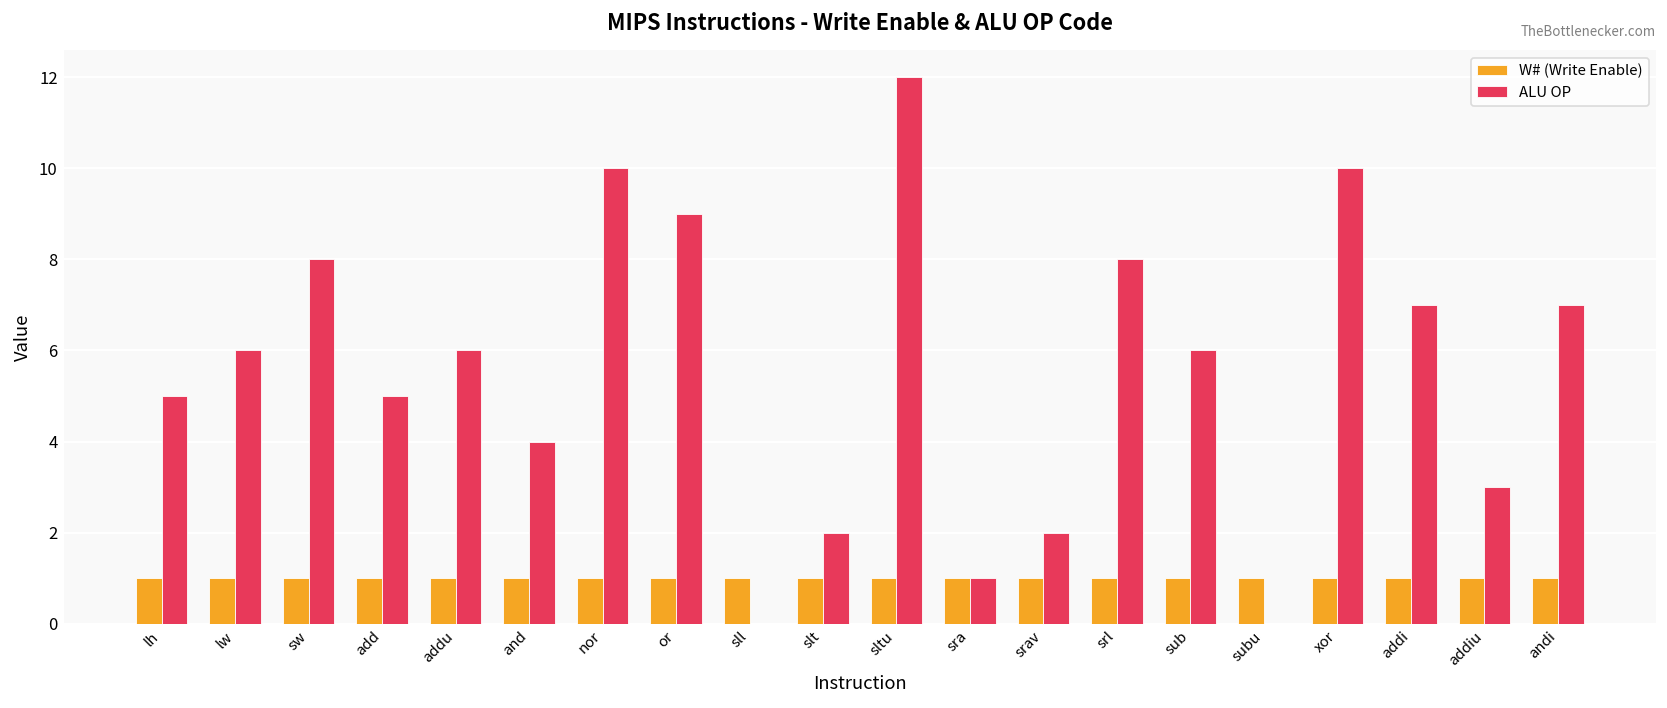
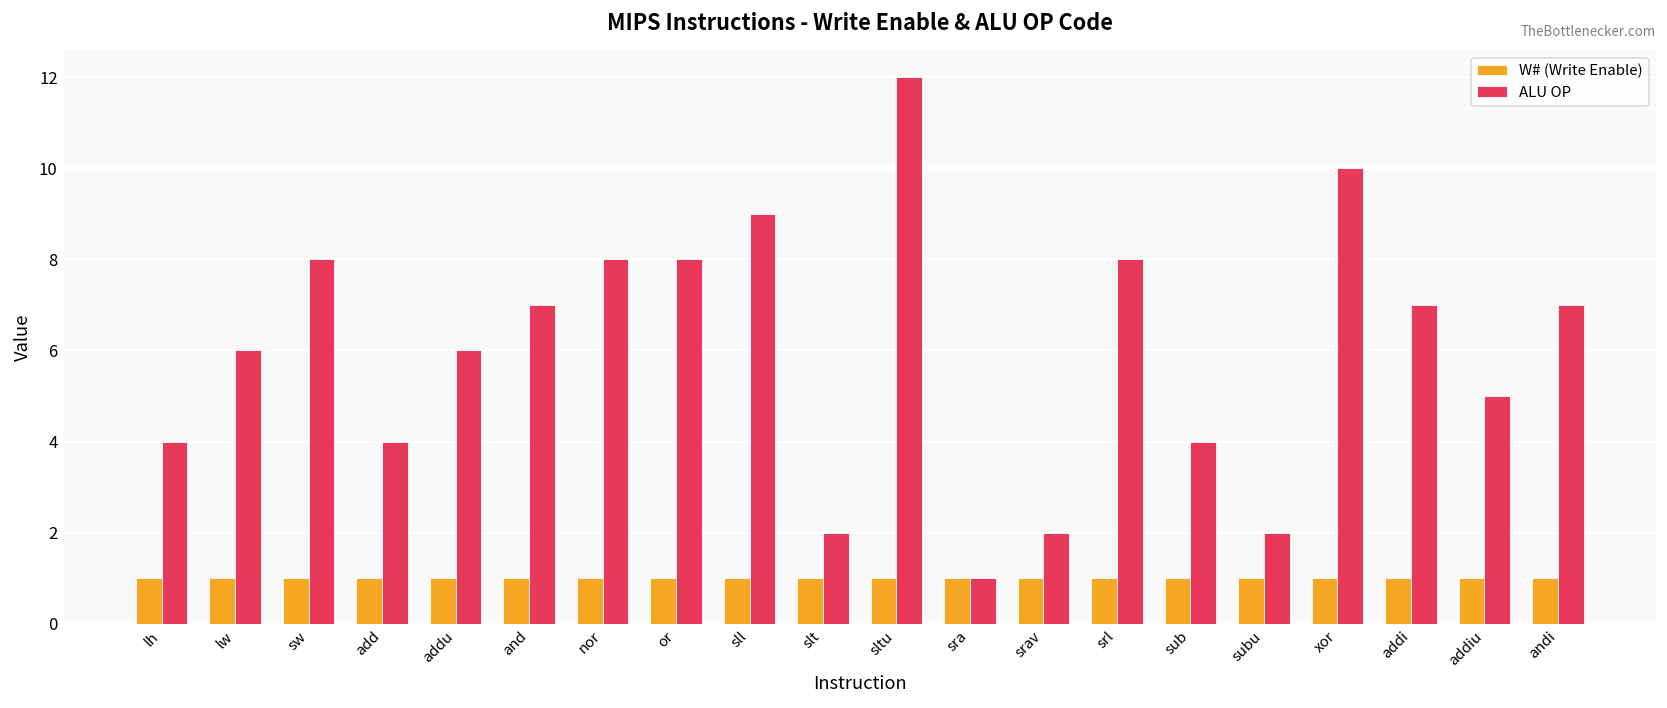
ALU OP, lh: 5 -> 4
ALU OP, add: 5 -> 4
ALU OP, and: 4 -> 7
ALU OP, nor: 10 -> 8
ALU OP, or: 9 -> 8
ALU OP, sll: 0 -> 9
ALU OP, sub: 6 -> 4
ALU OP, subu: 0 -> 2
ALU OP, addiu: 3 -> 5
